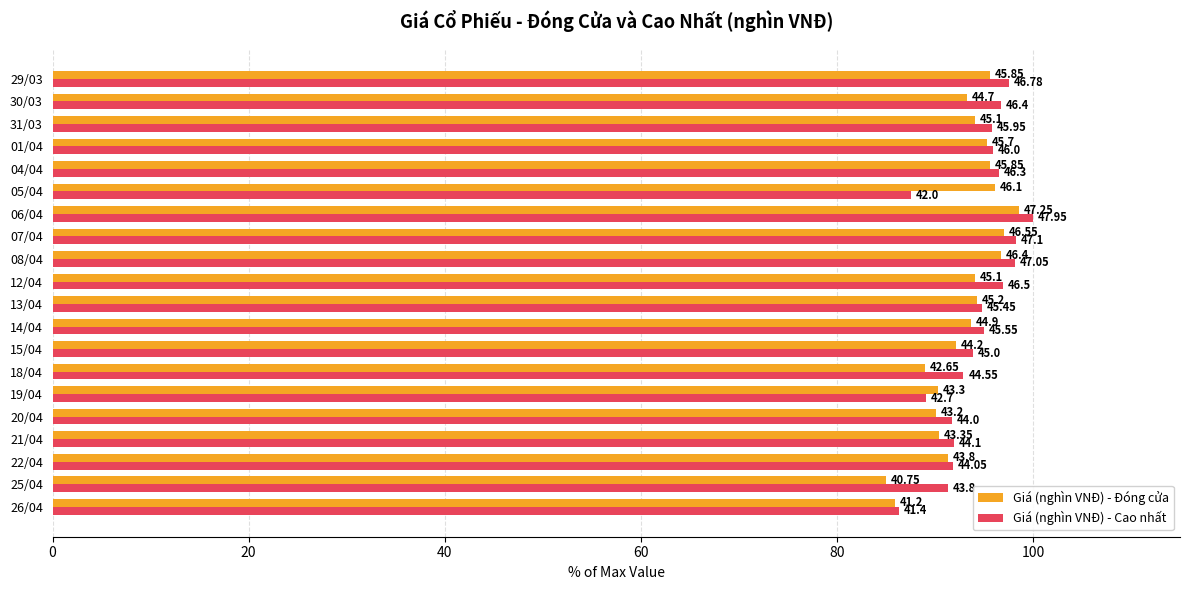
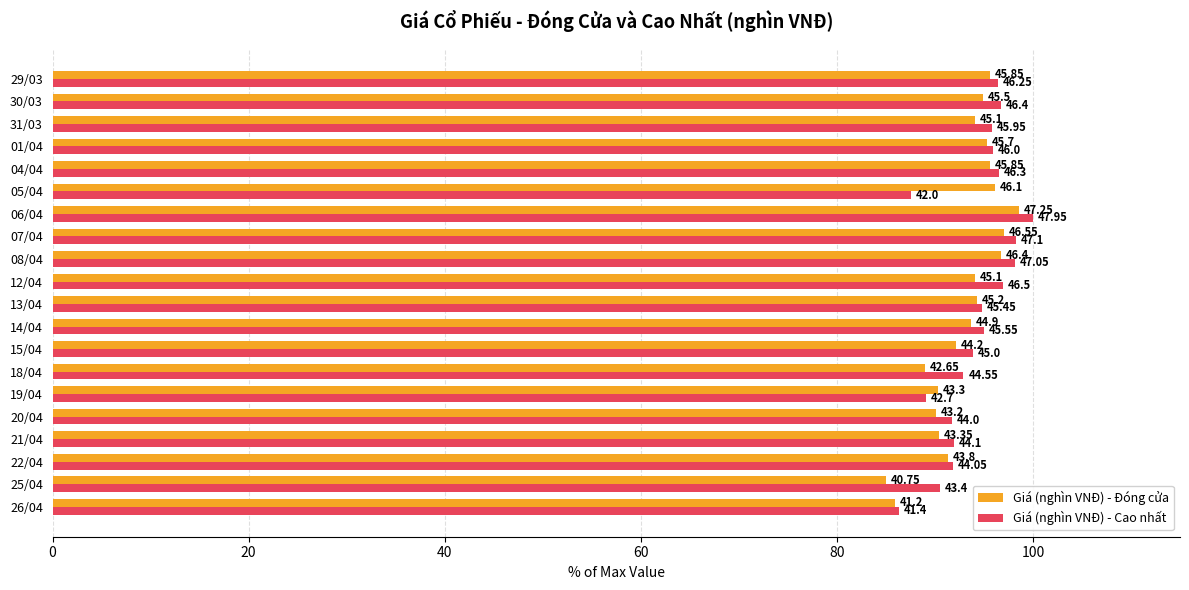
Giá (nghìn VNĐ) - Cao nhất, 29/03: 46.78 -> 46.25
Giá (nghìn VNĐ) - Đóng cửa, 30/03: 44.7 -> 45.5
Giá (nghìn VNĐ) - Cao nhất, 25/04: 43.8 -> 43.4
